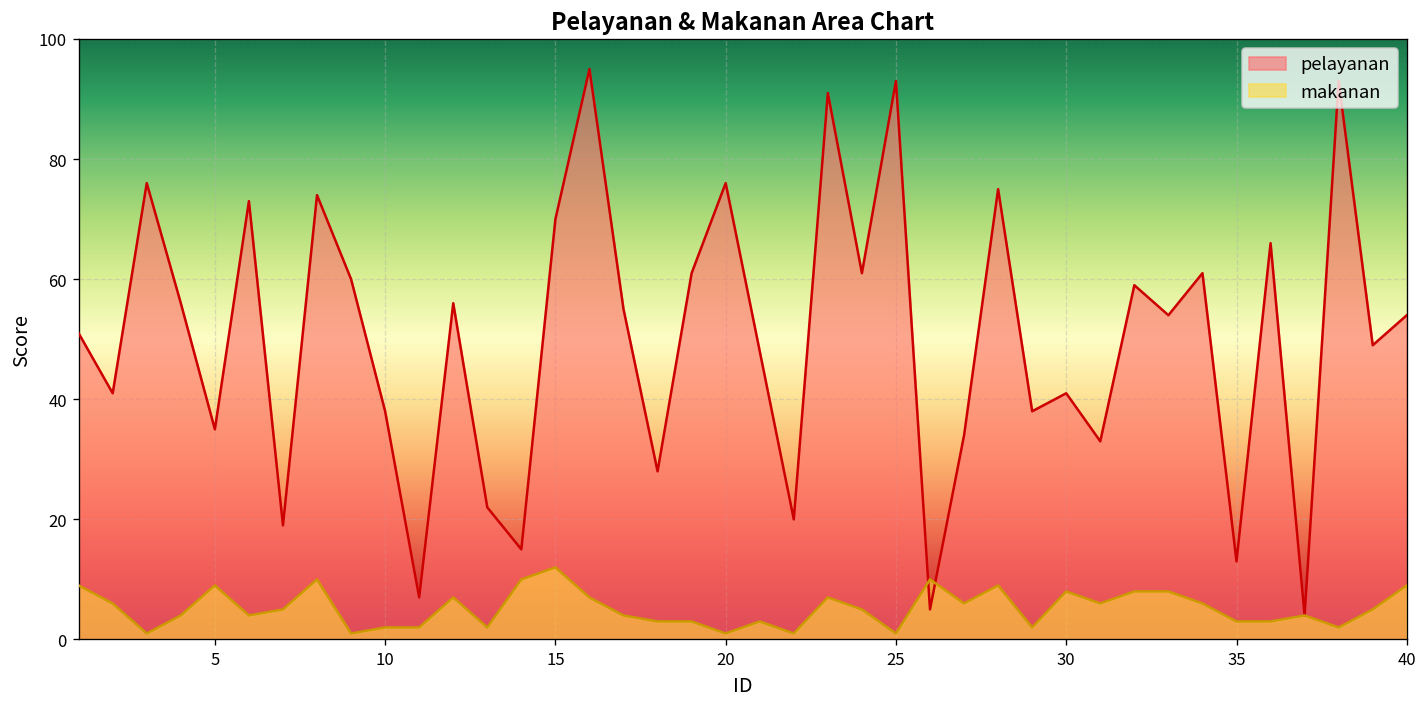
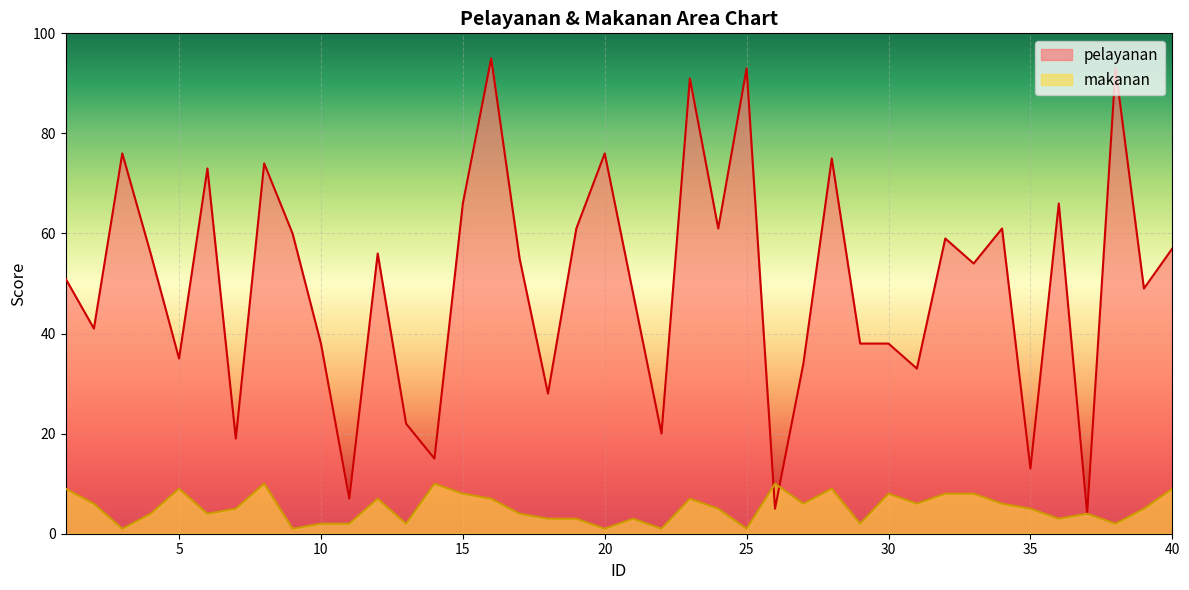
pelayanan, 15: 70 -> 66
makanan, 15: 12 -> 8
pelayanan, 30: 41 -> 38
makanan, 35: 3 -> 5
pelayanan, 40: 54 -> 57
